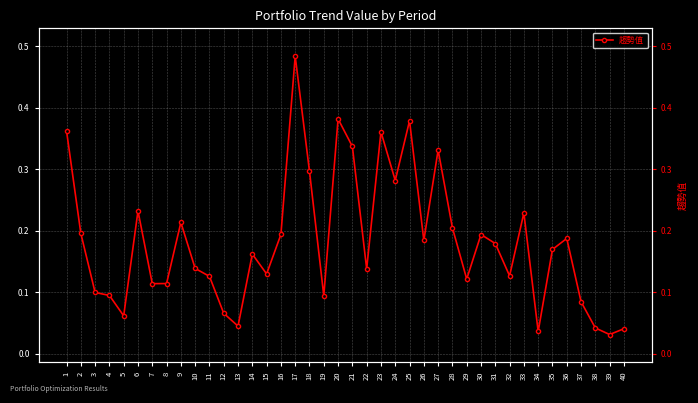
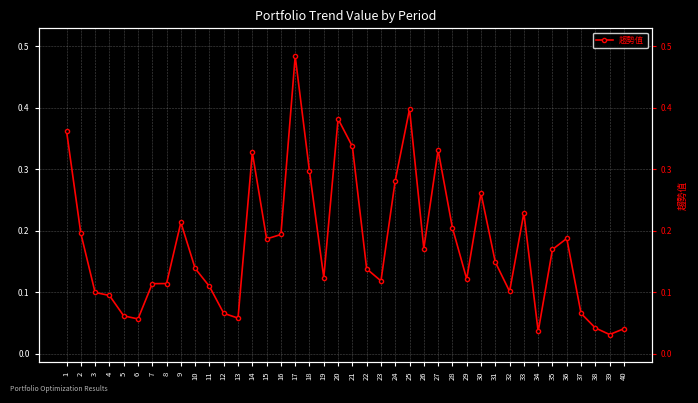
6: 0.23 -> 0.06
11: 0.13 -> 0.11
13: 0.04 -> 0.06
14: 0.16 -> 0.33
15: 0.13 -> 0.19
19: 0.09 -> 0.12
23: 0.36 -> 0.12
25: 0.38 -> 0.40
26: 0.18 -> 0.17
30: 0.19 -> 0.26
31: 0.18 -> 0.15
32: 0.13 -> 0.10
37: 0.08 -> 0.07
